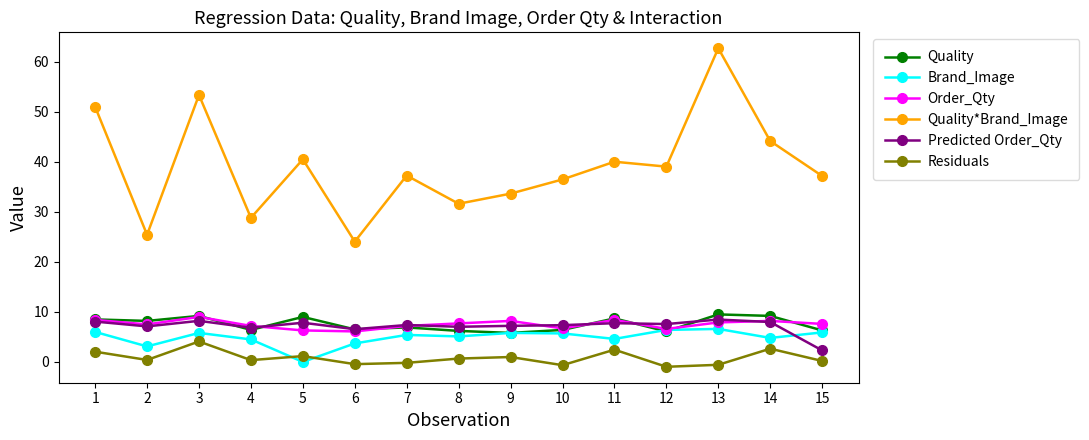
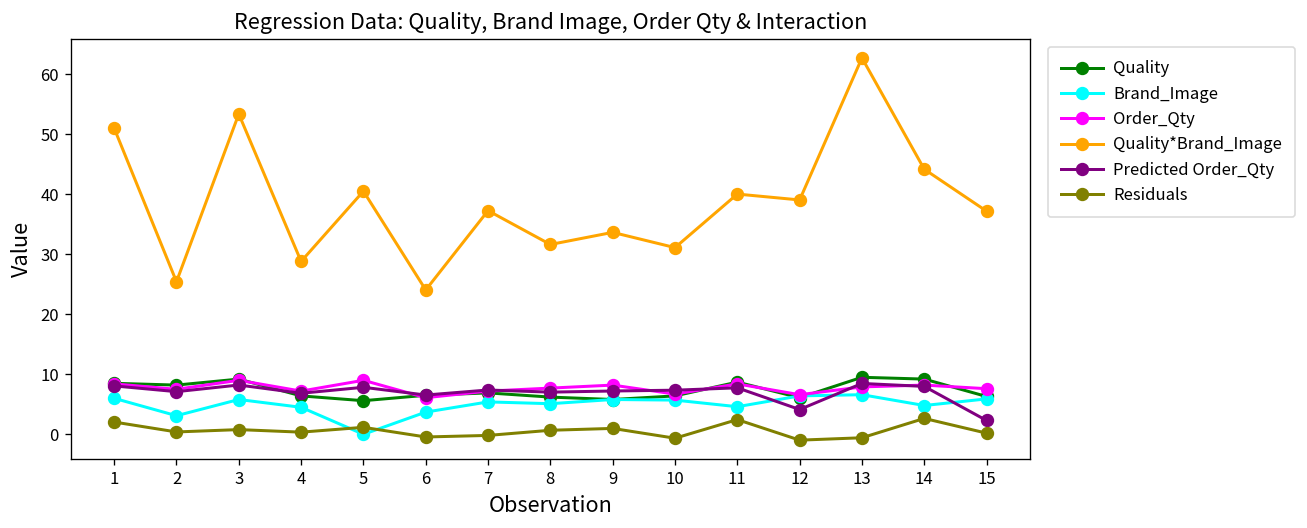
Residuals, 3: 4 -> 1
Quality, 5: 9 -> 6
Order_Qty, 5: 6 -> 9
Quality*Brand_Image, 10: 36 -> 31
Predicted Order_Qty, 12: 8 -> 4
